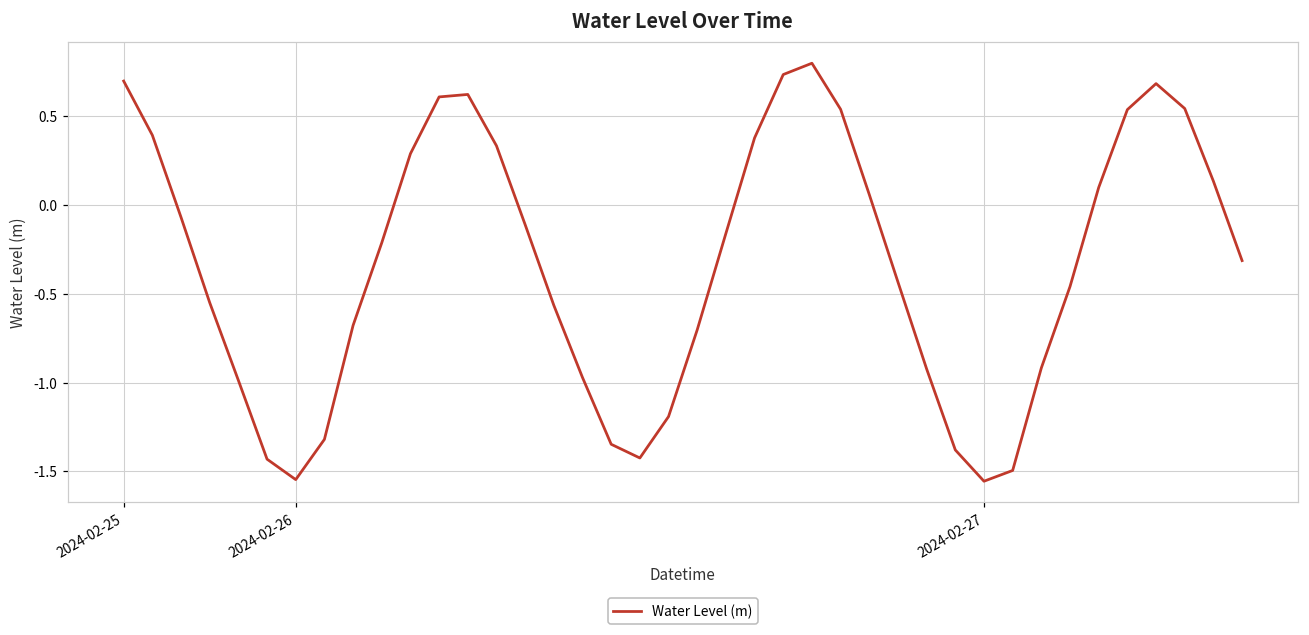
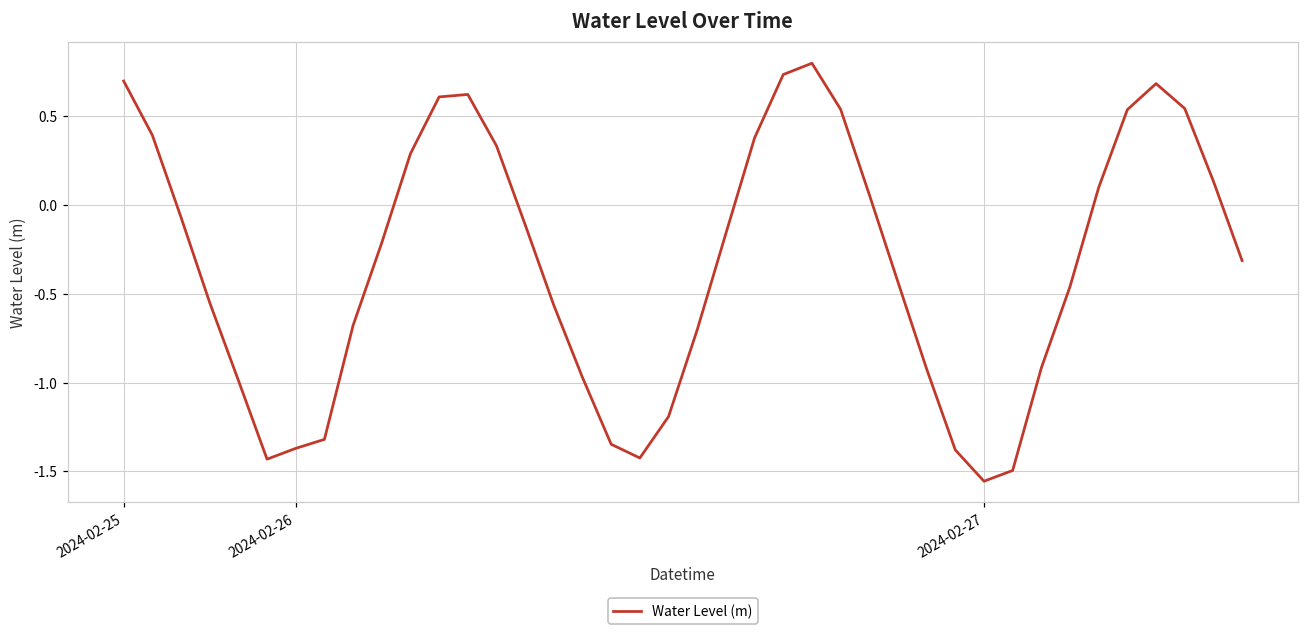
2024-02-26: -1.55 -> -1.37
